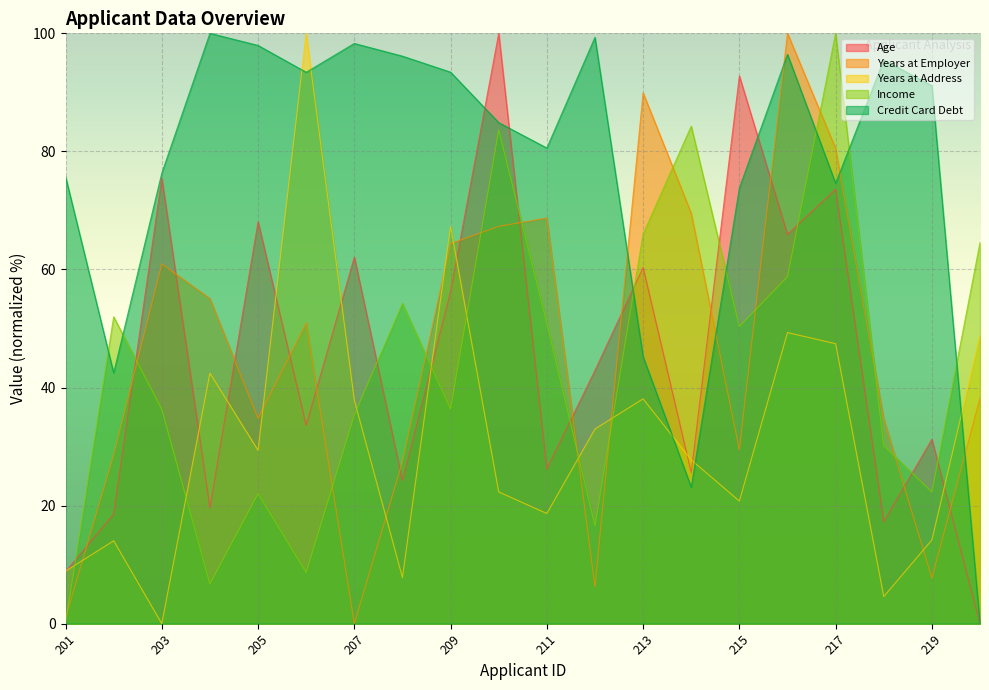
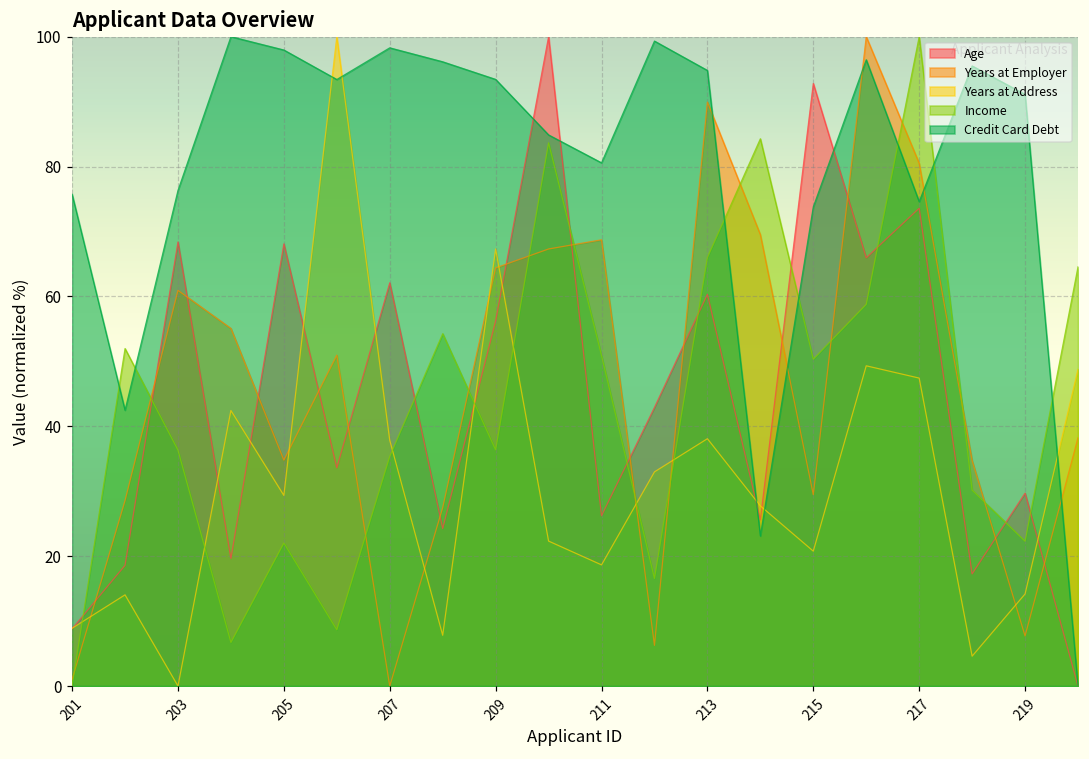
Age, 203: 75 -> 68
Credit Card Debt, 213: 45 -> 95
Age, 219: 31 -> 30
